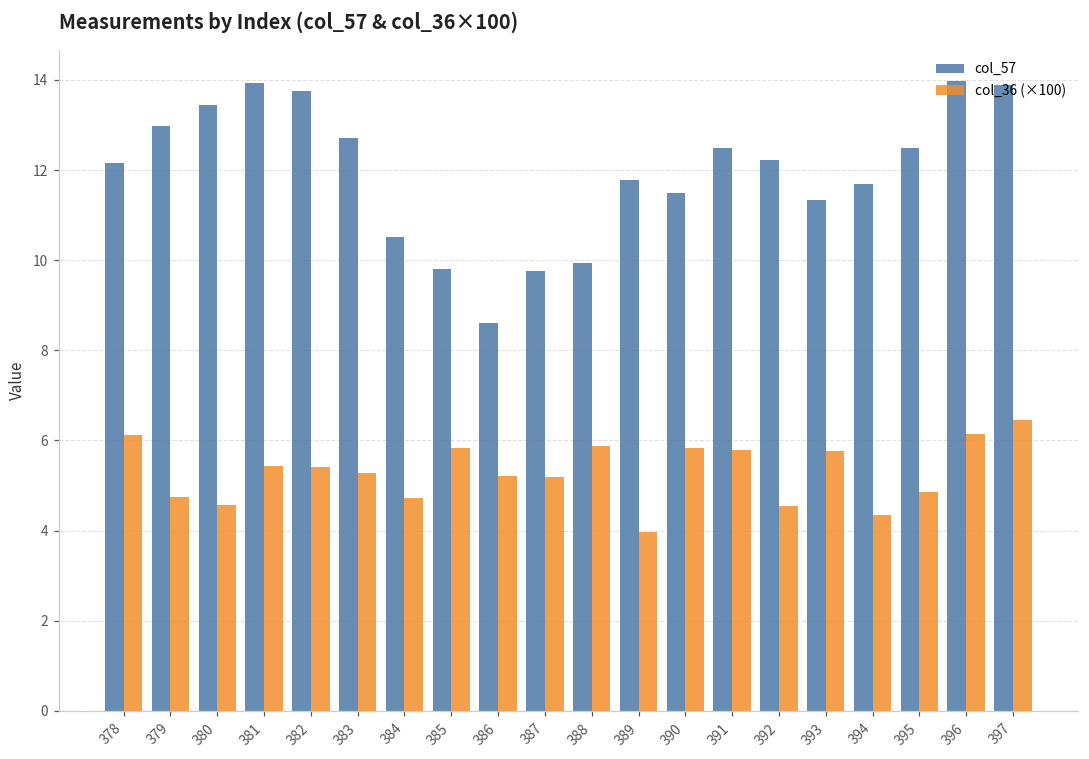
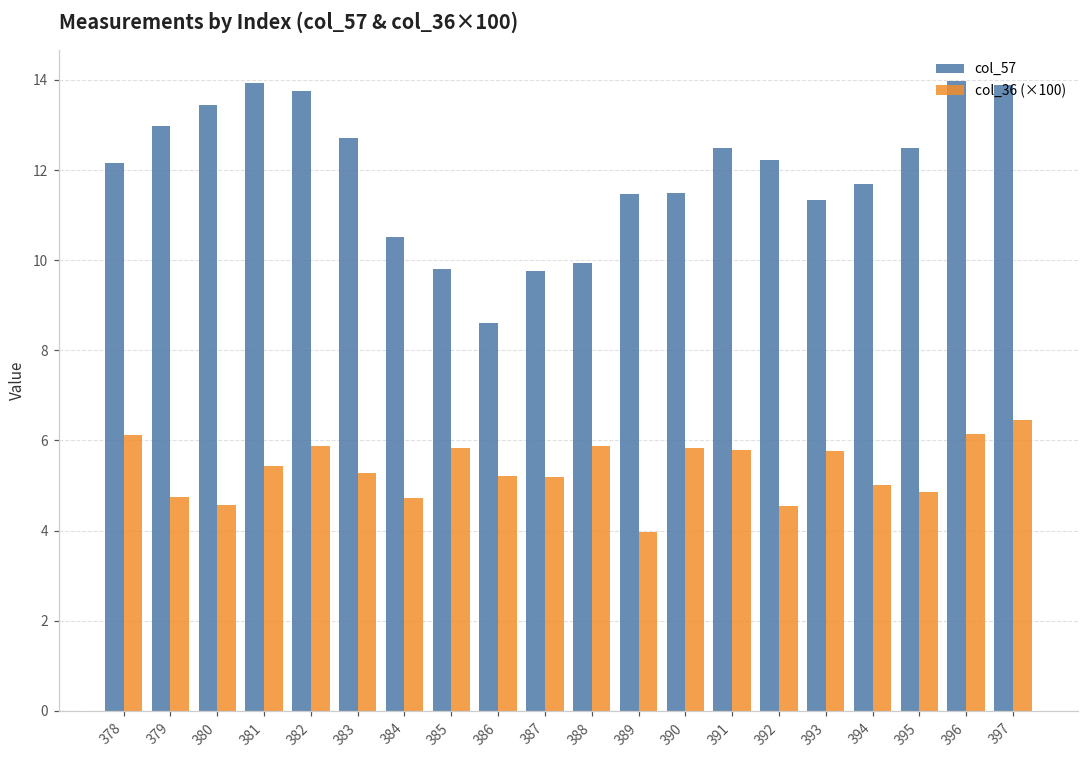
col_36 (×100), 382: 5.4 -> 5.9
col_57, 389: 11.8 -> 11.5
col_36 (×100), 394: 4.4 -> 5.0
